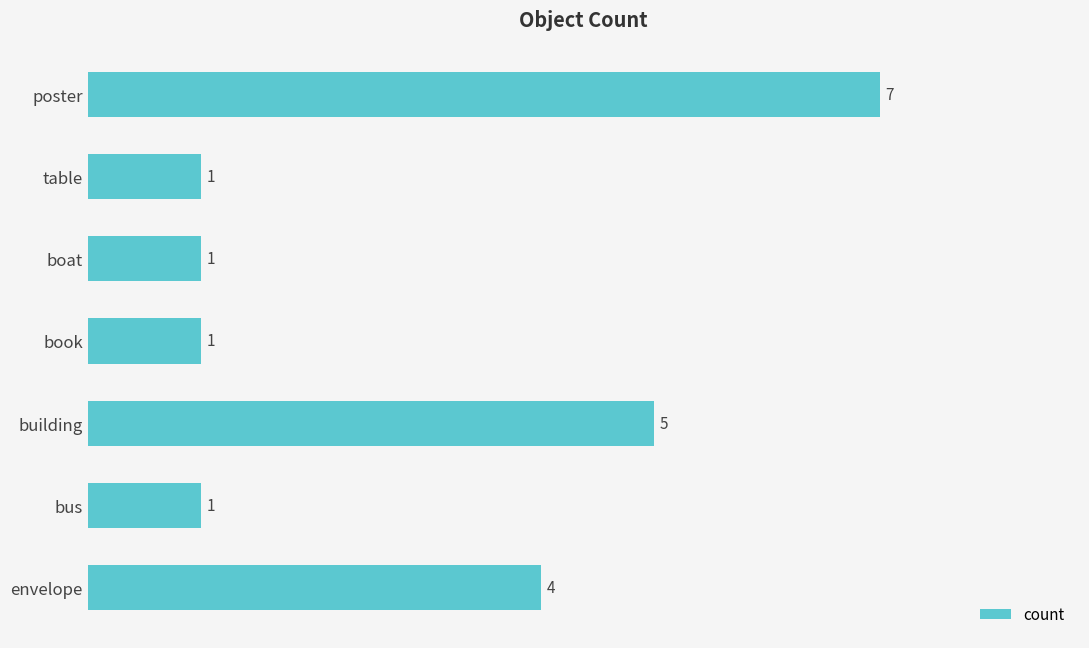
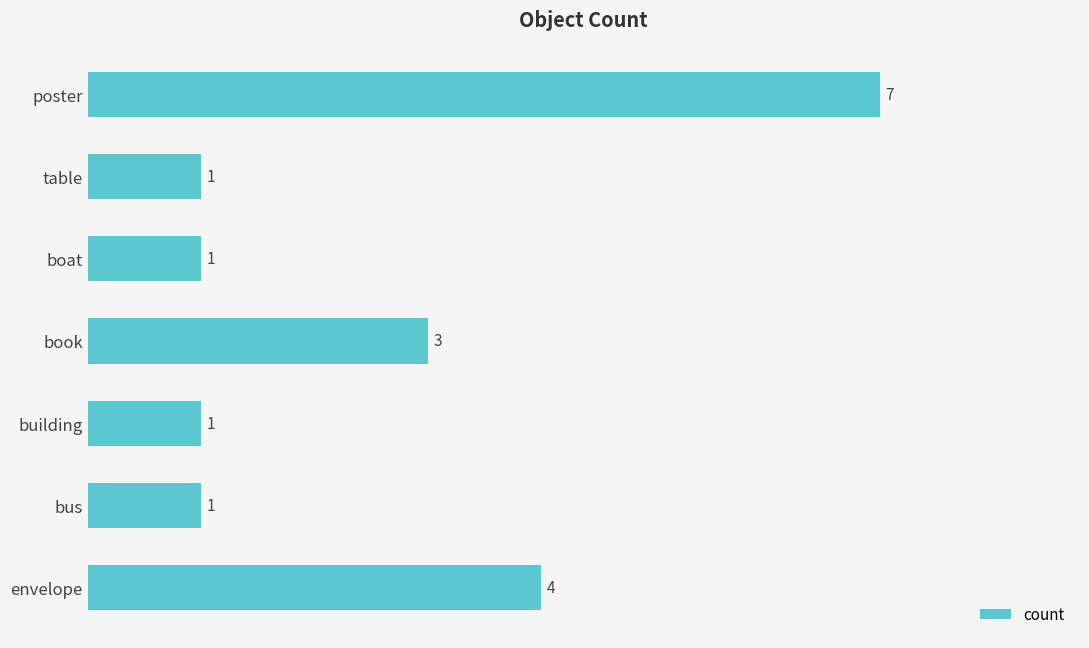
book: 1 -> 3
building: 5 -> 1
